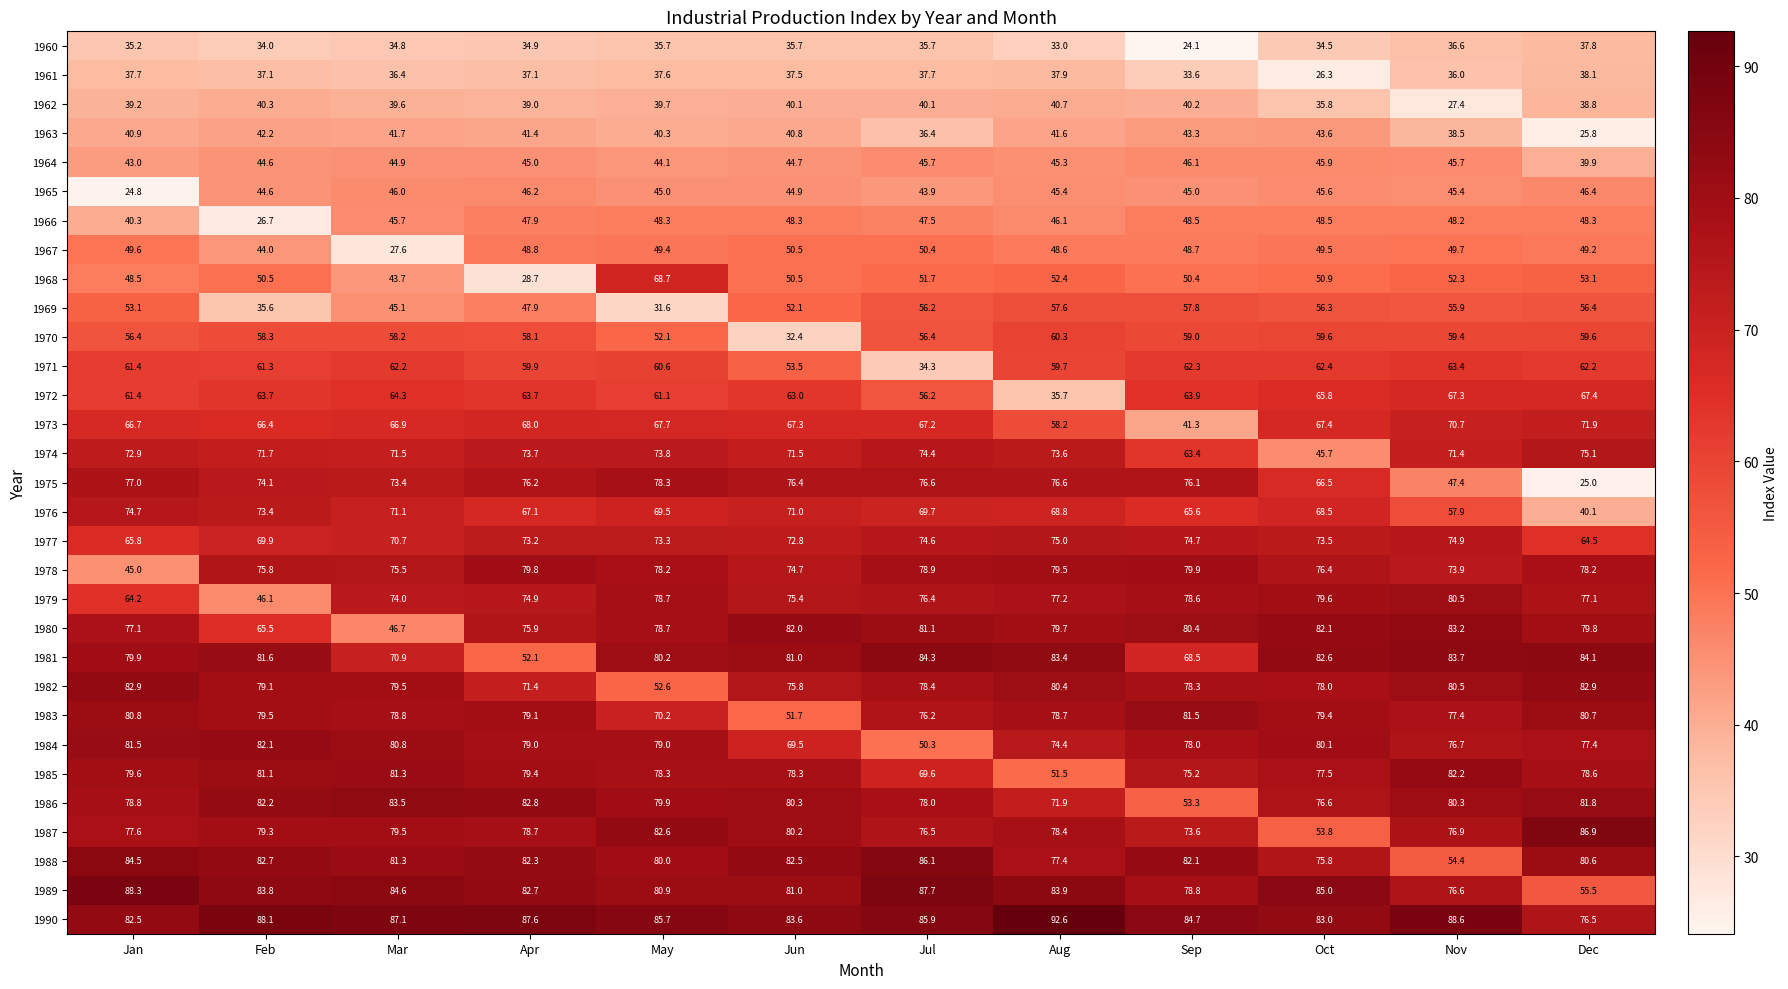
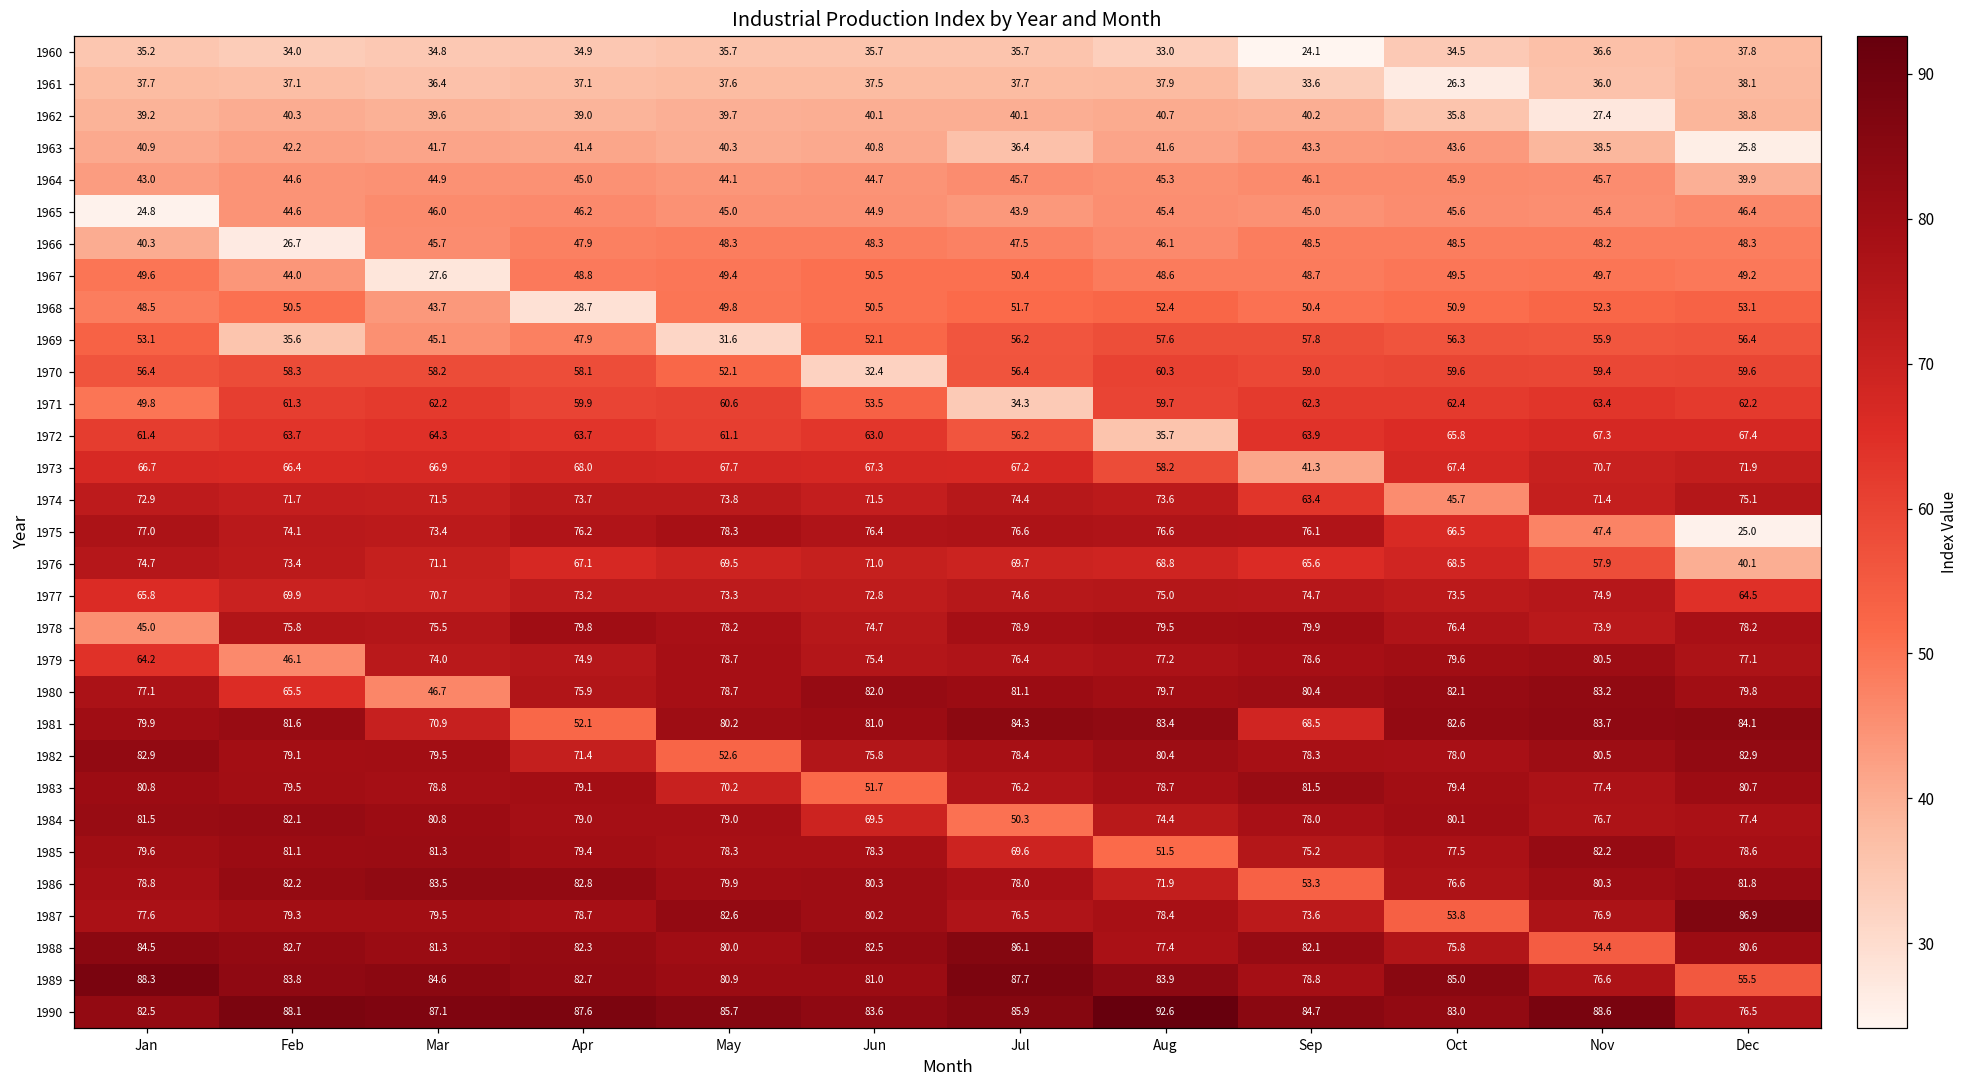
1968, May: 68.7 -> 49.8
1971, Jan: 61.4 -> 49.8
